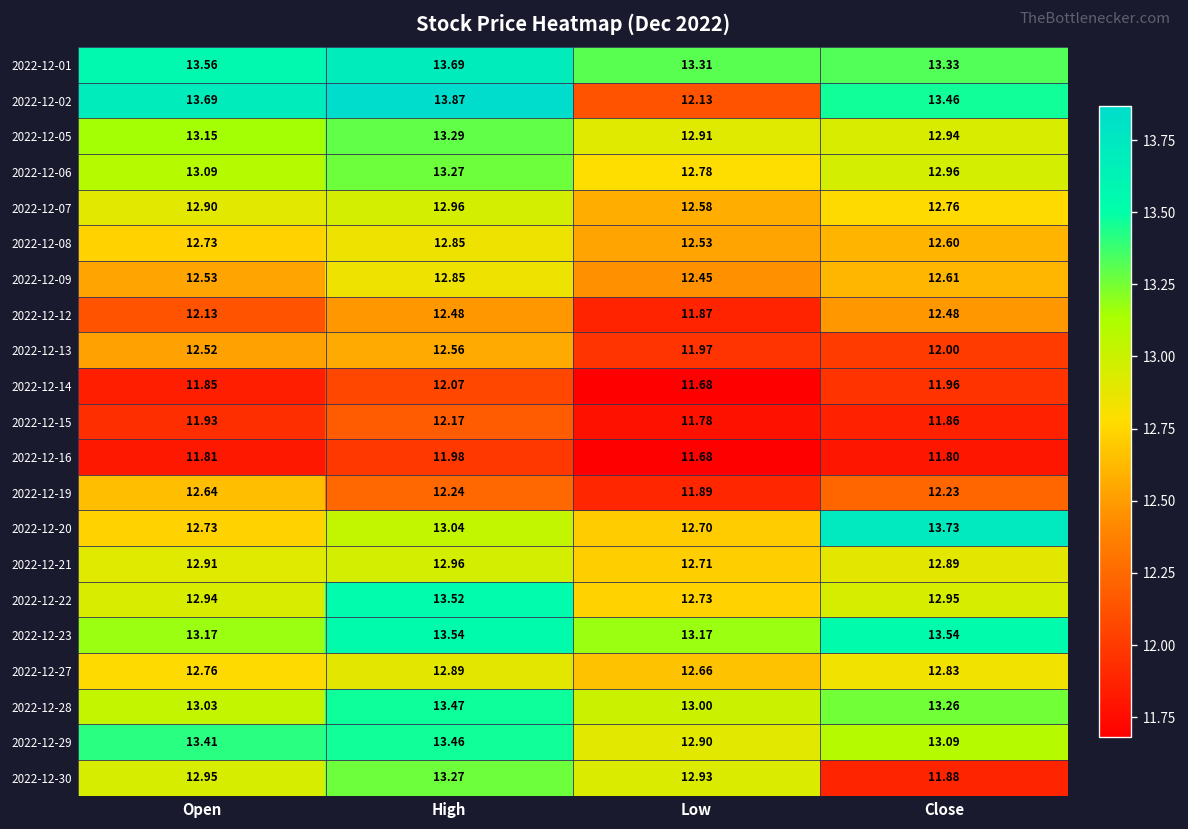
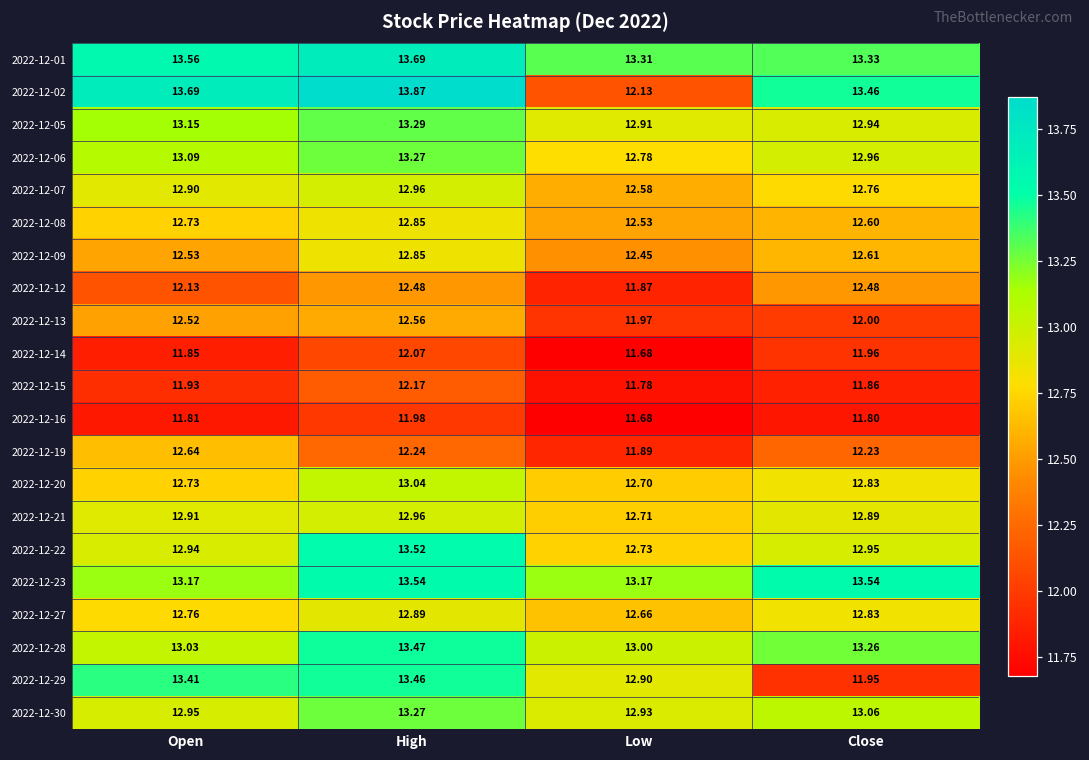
2022-12-20, Close: 13.73 -> 12.83
2022-12-29, Close: 13.09 -> 11.95
2022-12-30, Close: 11.88 -> 13.06
